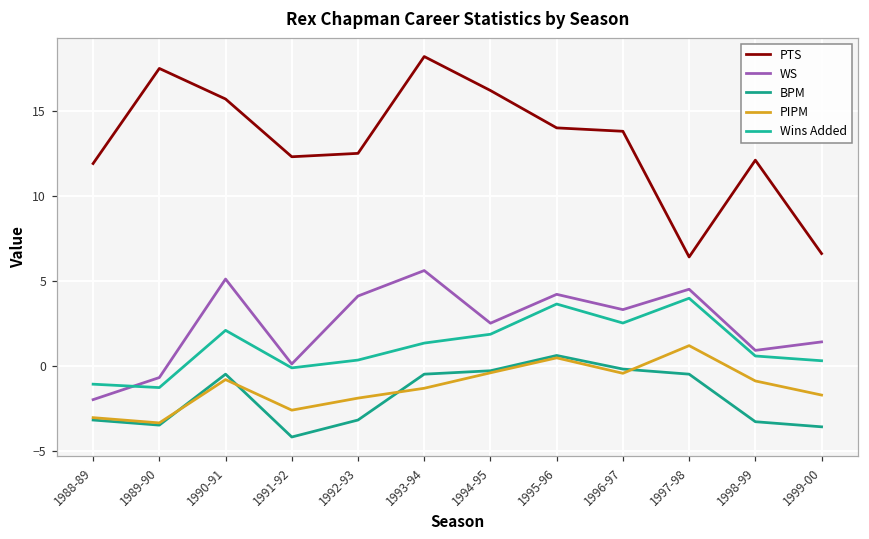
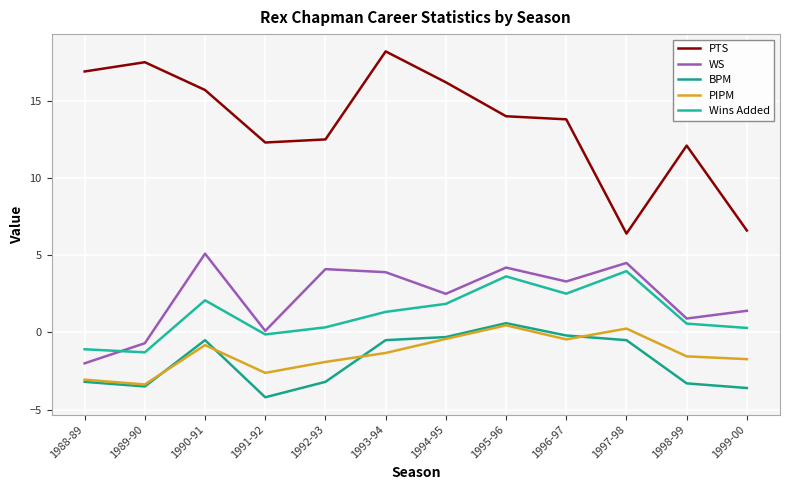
PTS, 1988-89: 11.9 -> 16.9
WS, 1993-94: 5.6 -> 3.9
PIPM, 1997-98: 1.2 -> 0.3
PIPM, 1998-99: -0.9 -> -1.6
